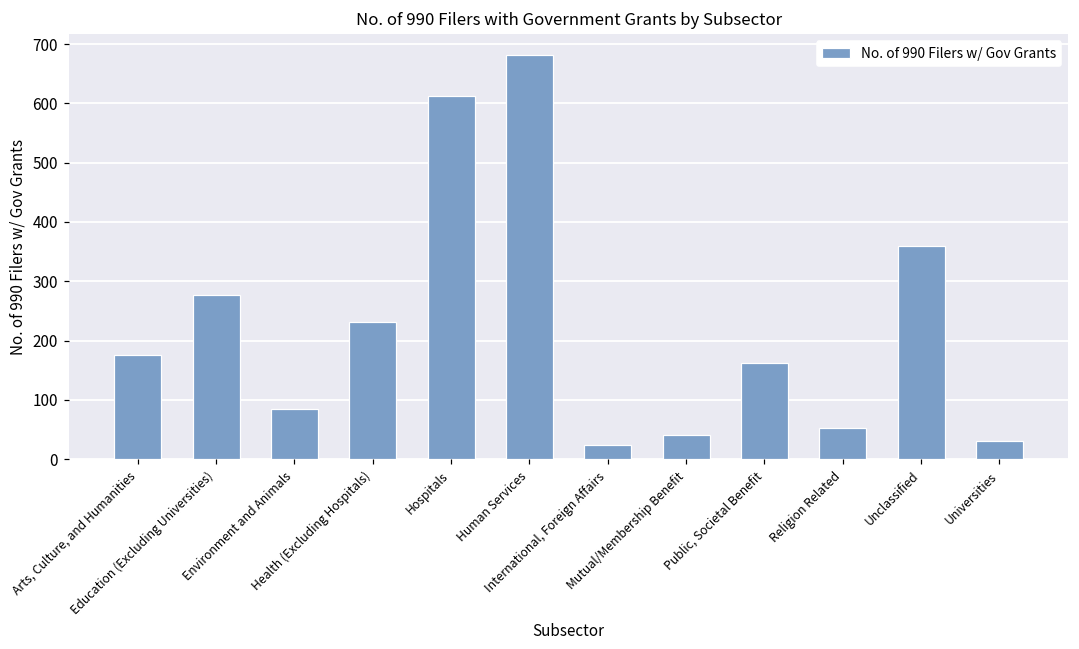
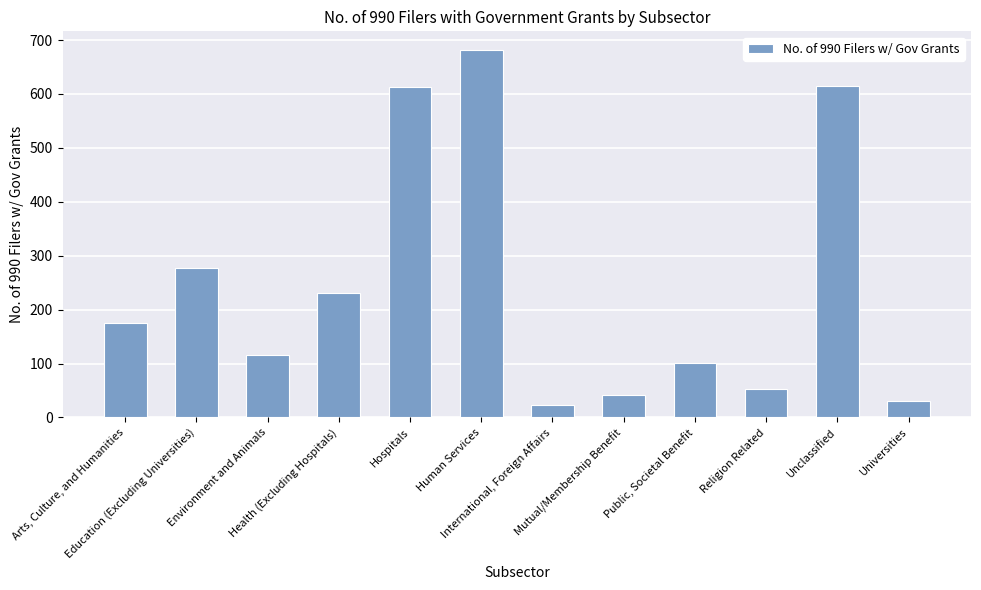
Environment and Animals: 90 -> 120
Public, Societal Benefit: 160 -> 100
Unclassified: 360 -> 620
